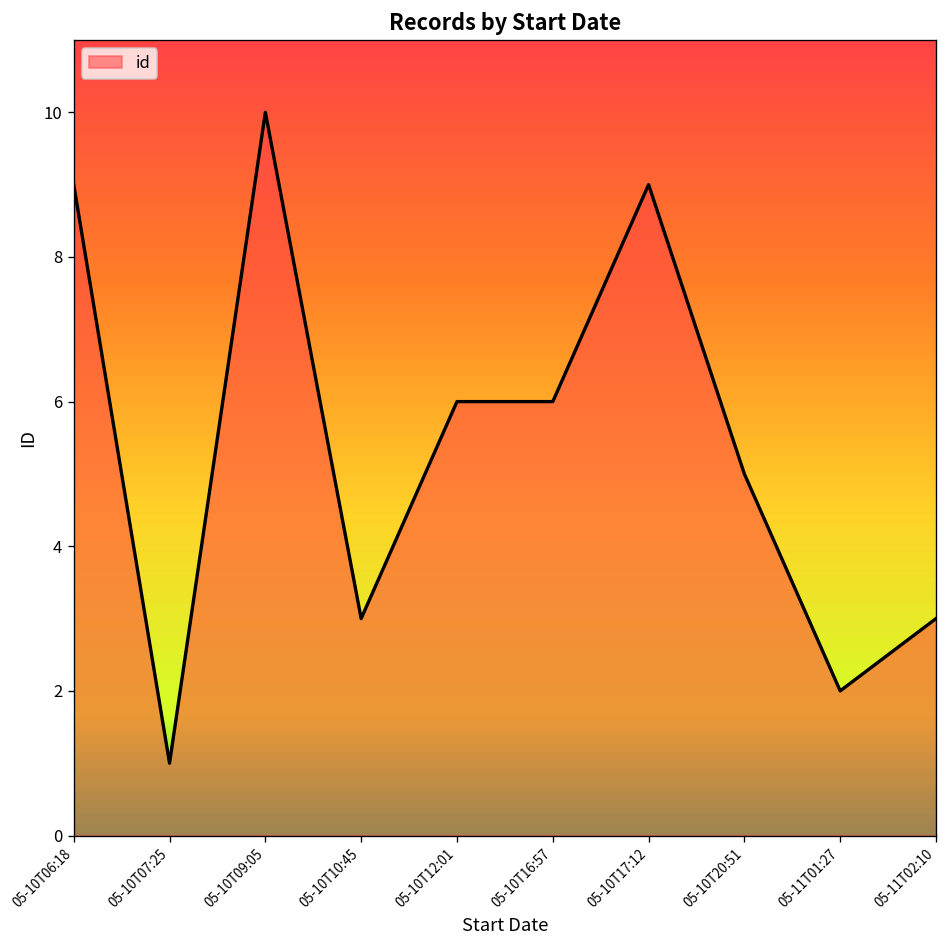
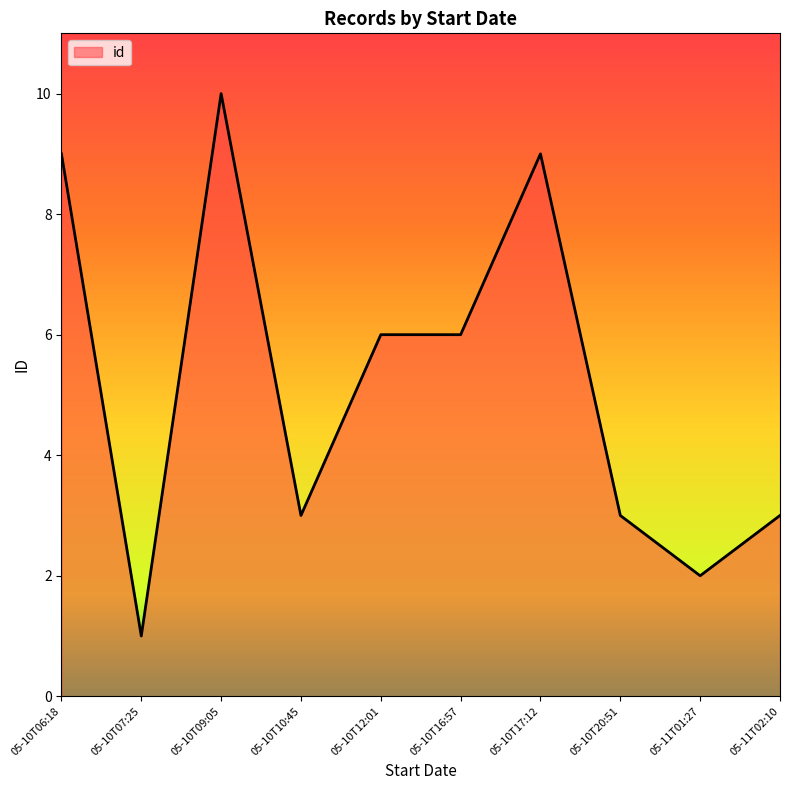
05-10T20:51: 5 -> 3
